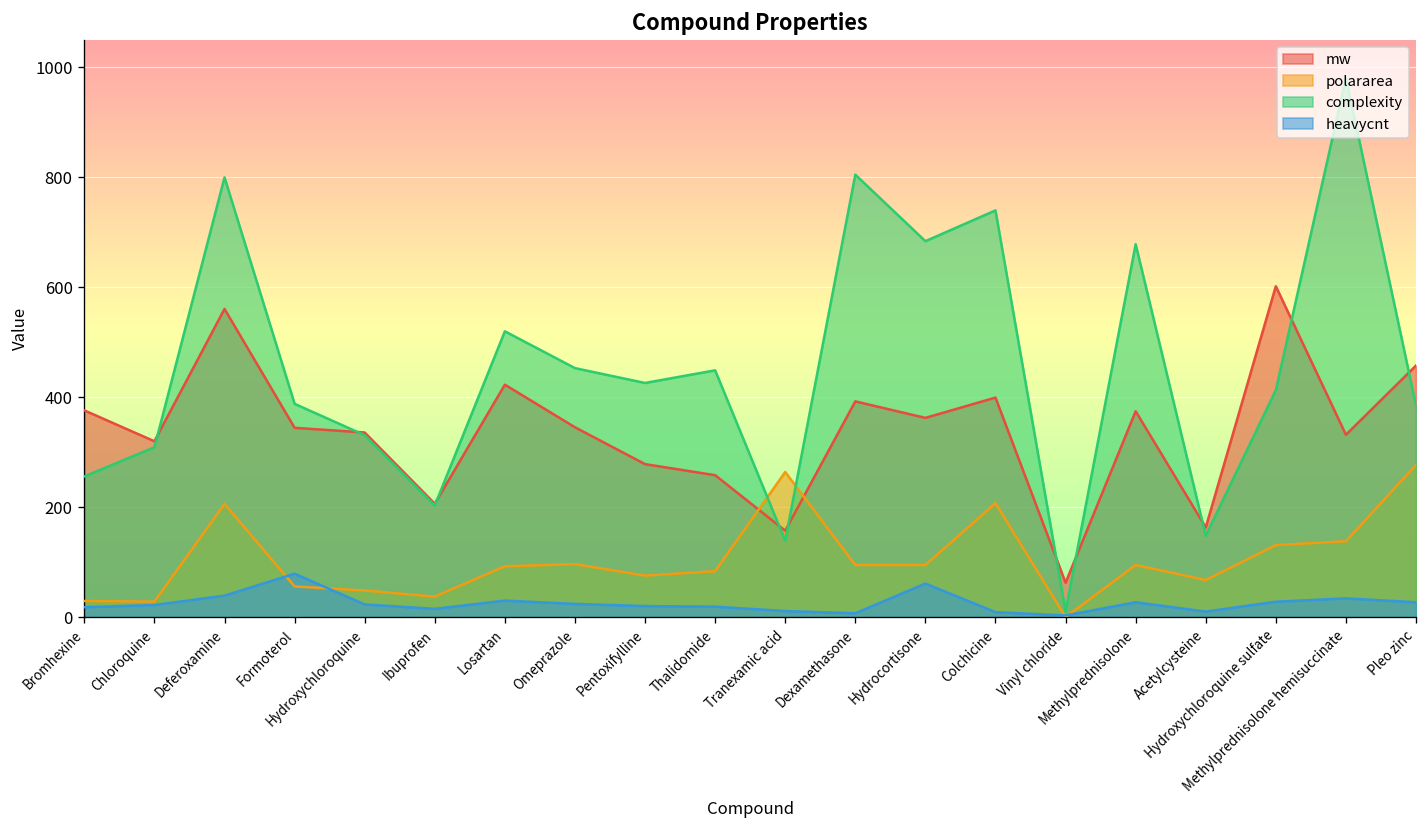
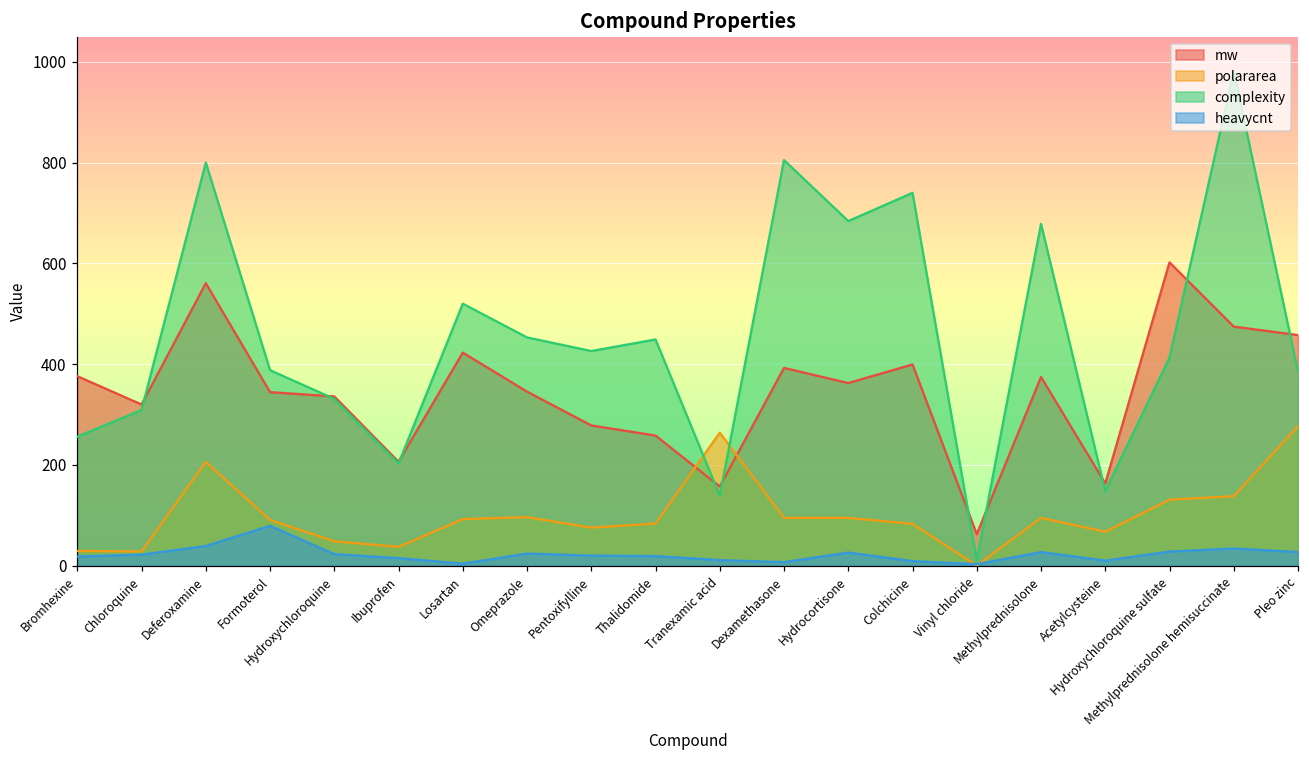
polararea, Formoterol: 60 -> 90
heavycnt, Losartan: 30 -> 0
heavycnt, Hydrocortisone: 60 -> 30
polararea, Colchicine: 210 -> 80
mw, Methylprednisolone hemisuccinate: 330 -> 470
